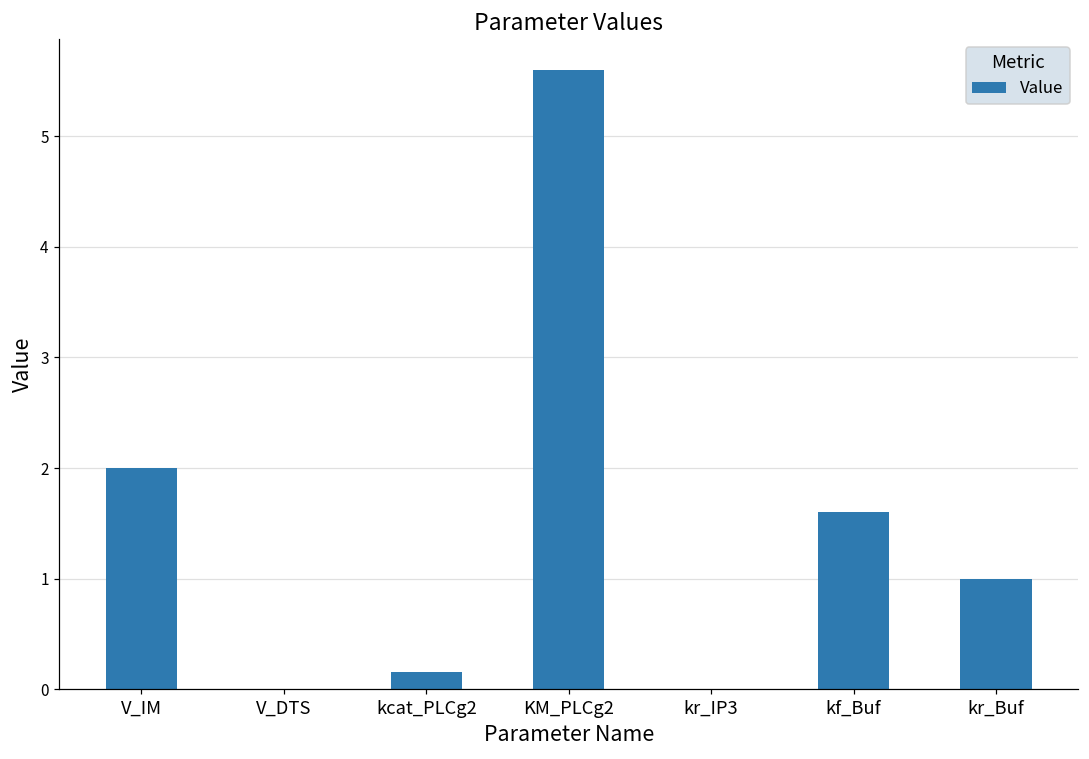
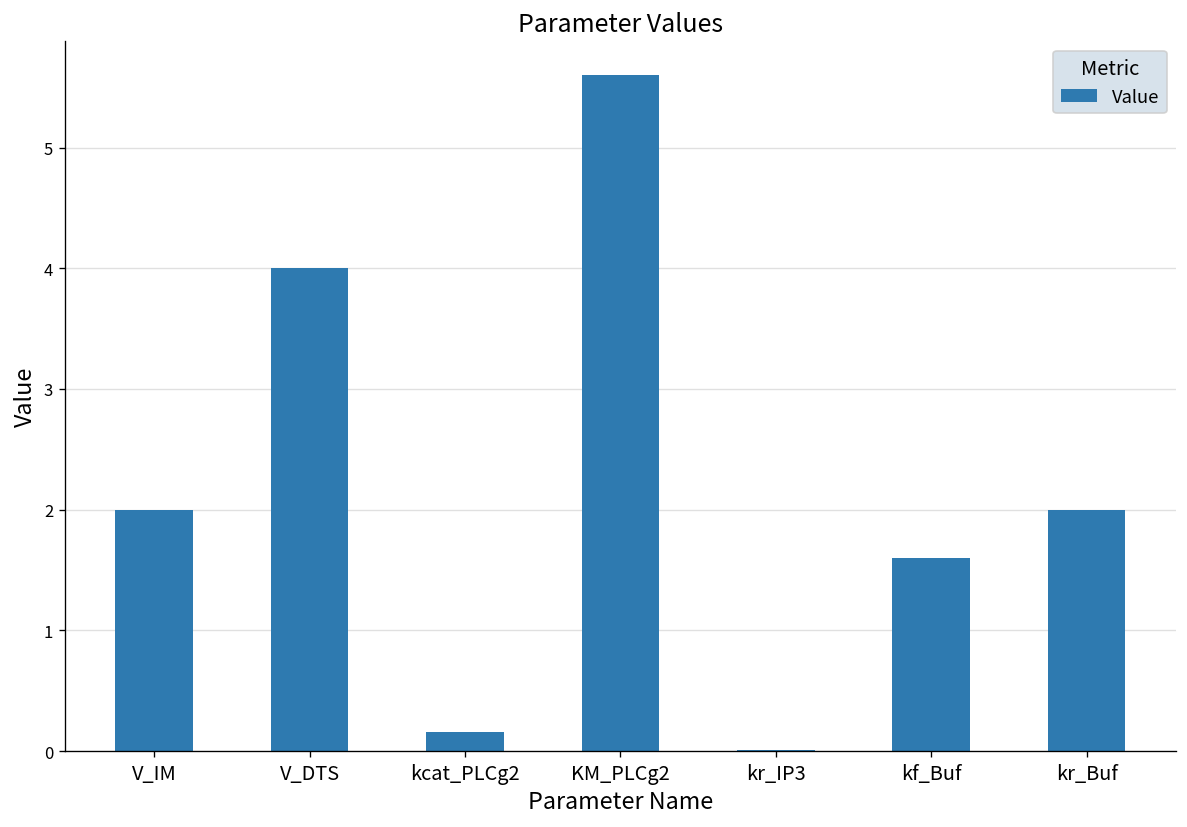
V_DTS: 0 -> 4
kr_Buf: 1 -> 2
